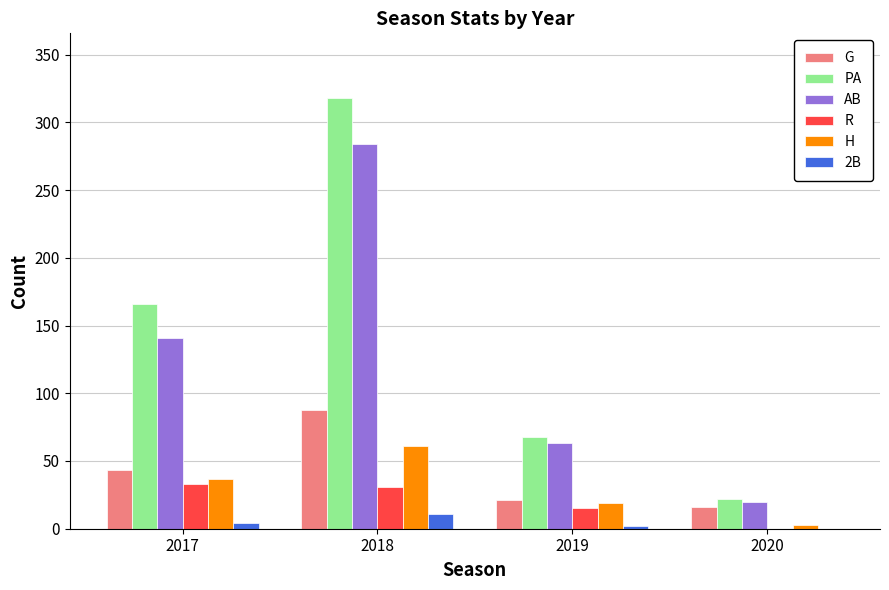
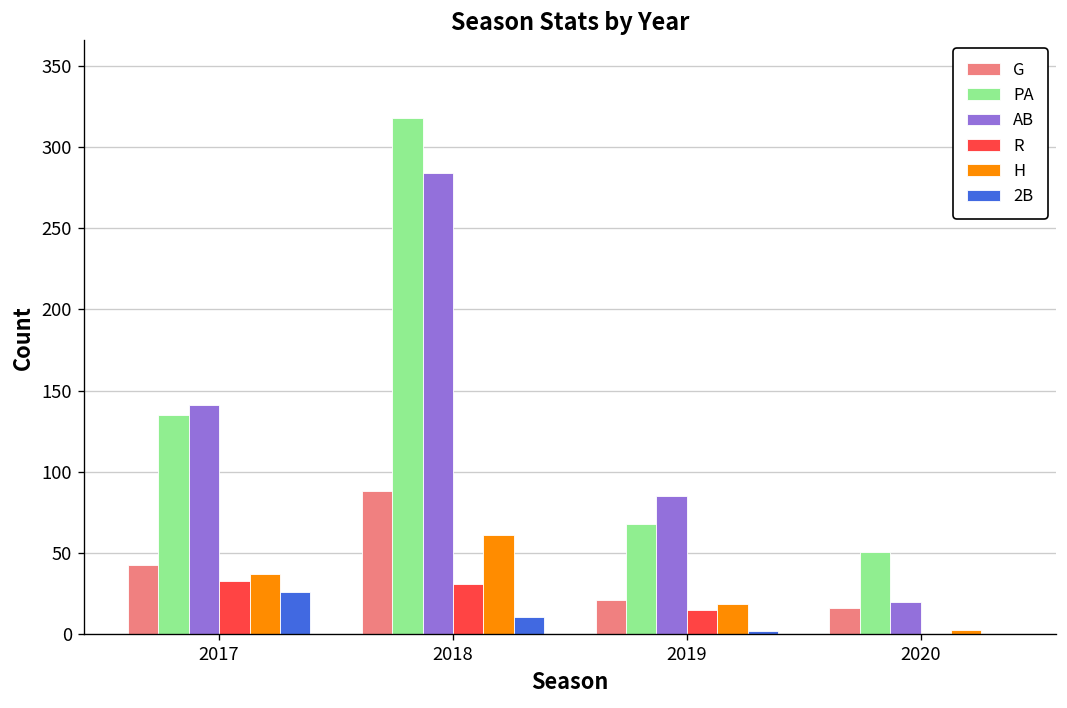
PA, 2017: 166 -> 135
2B, 2017: 4 -> 26
AB, 2019: 63 -> 85
PA, 2020: 22 -> 51
